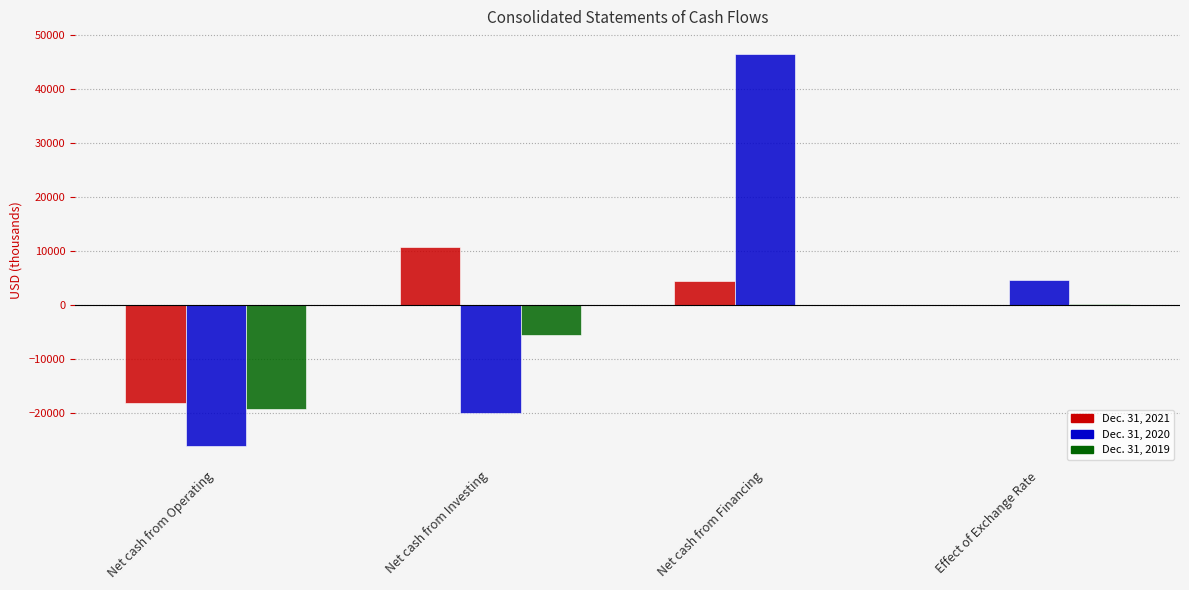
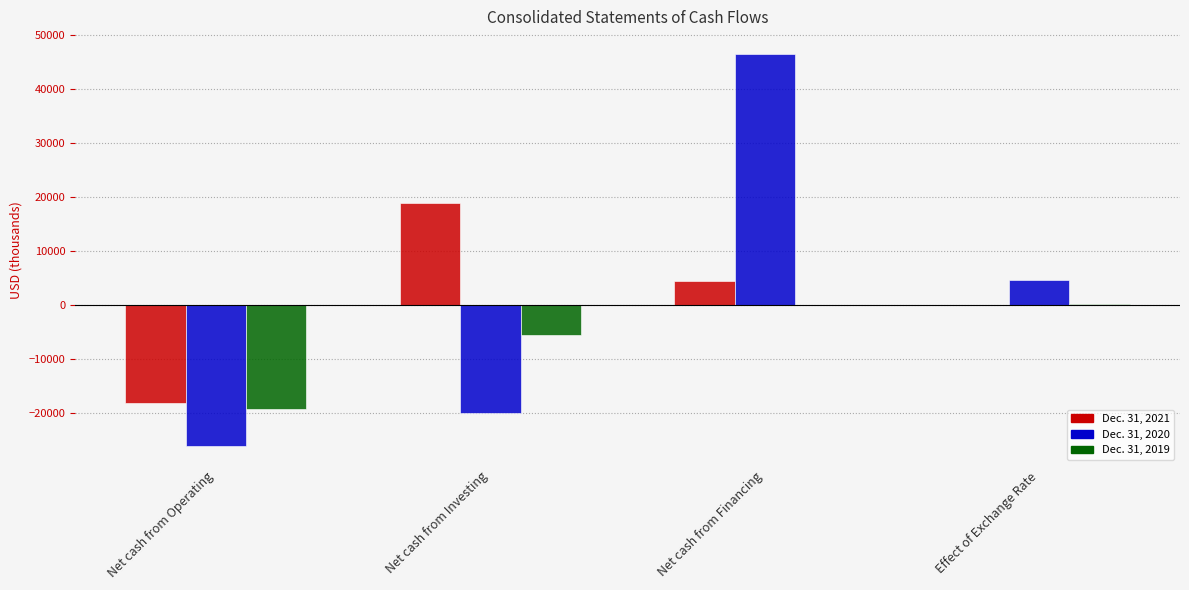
Dec. 31, 2021, Net cash from Investing: 11000 -> 19000
